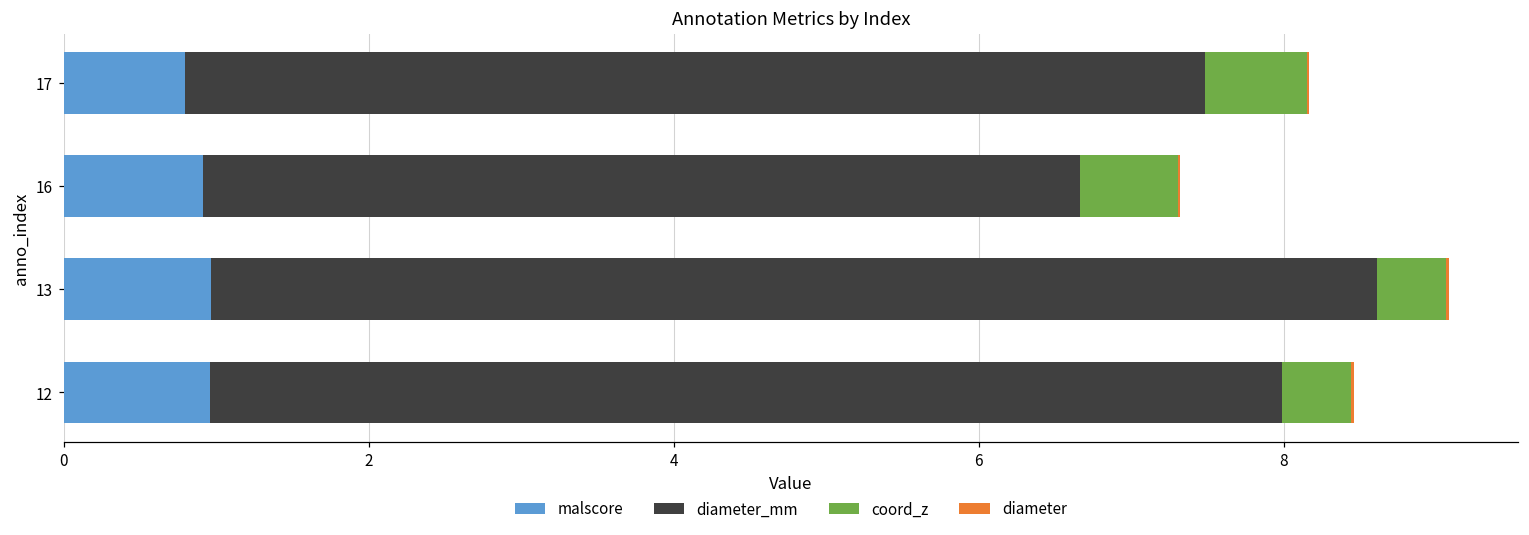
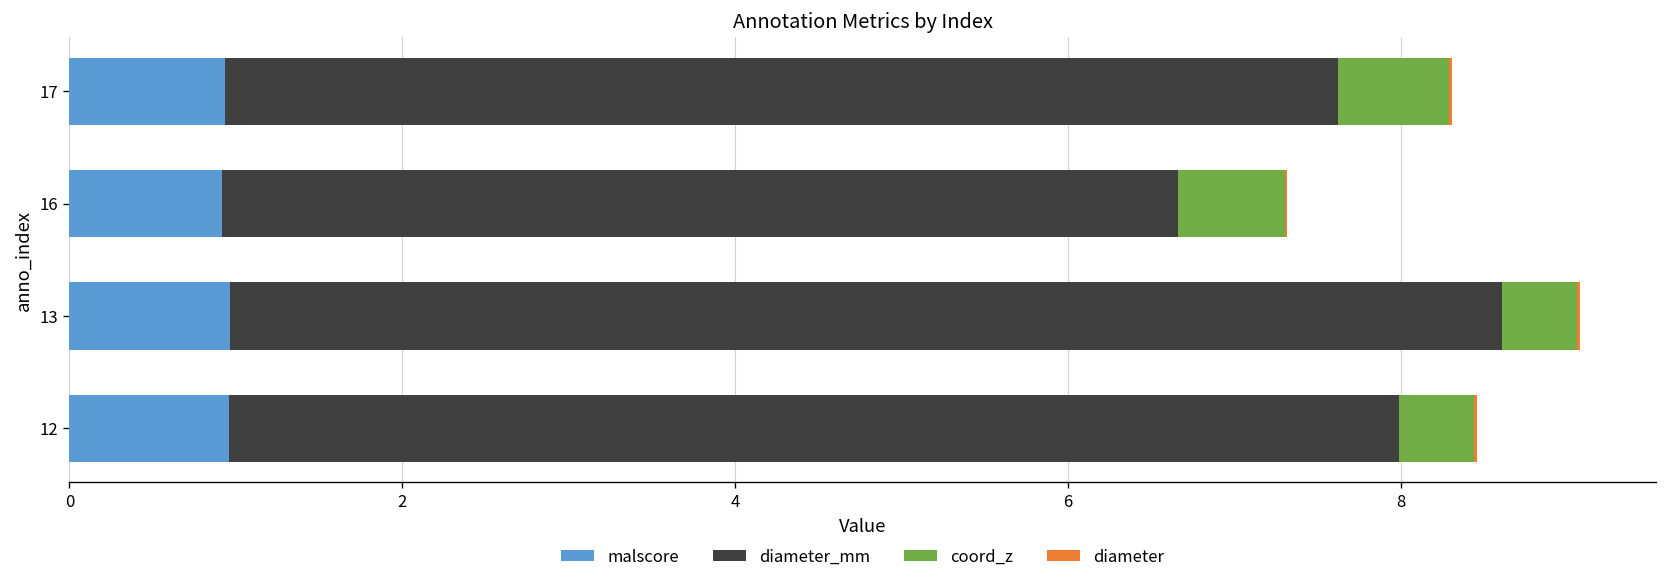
malscore, 17: 0.79 -> 0.93
